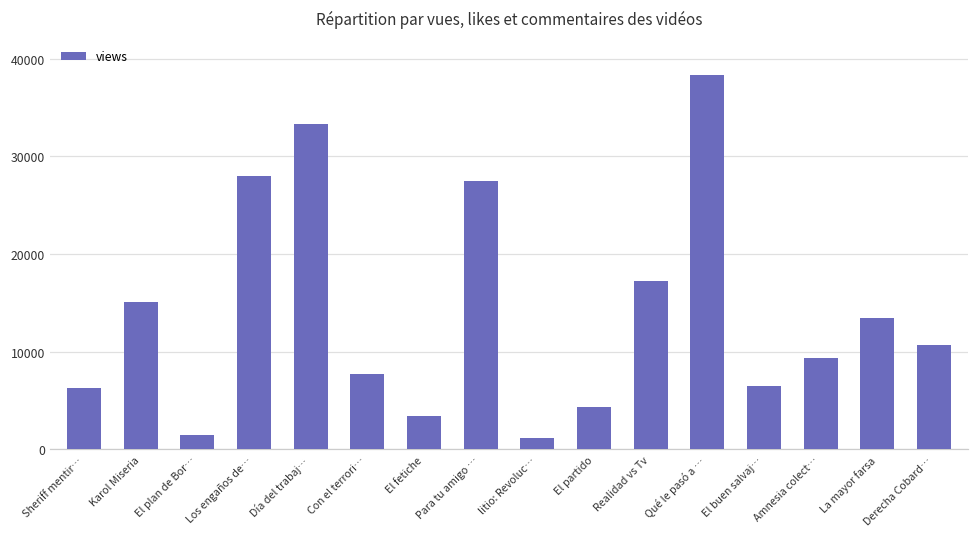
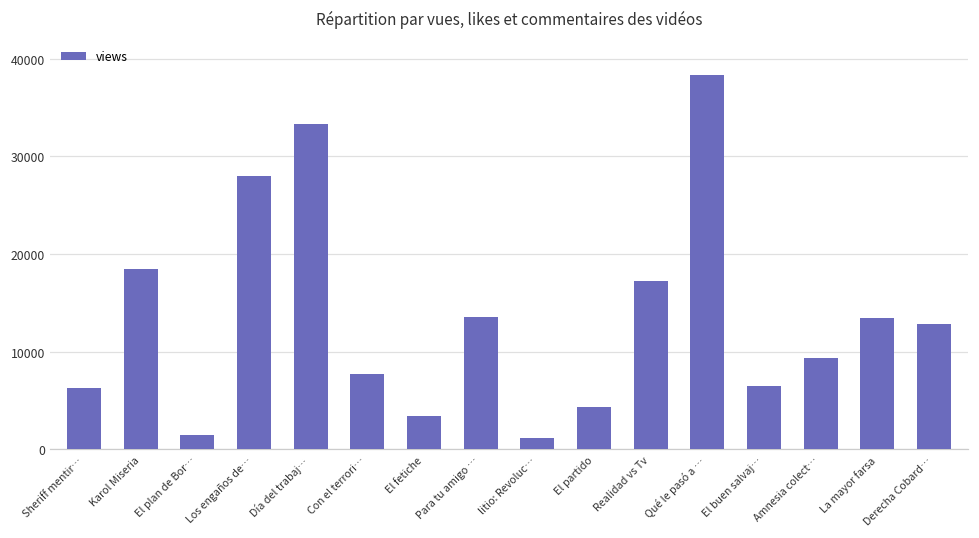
Karol Miseria: 15000 -> 18000
Para tu amigo …: 27000 -> 14000
Derecha Cobard…: 11000 -> 13000
